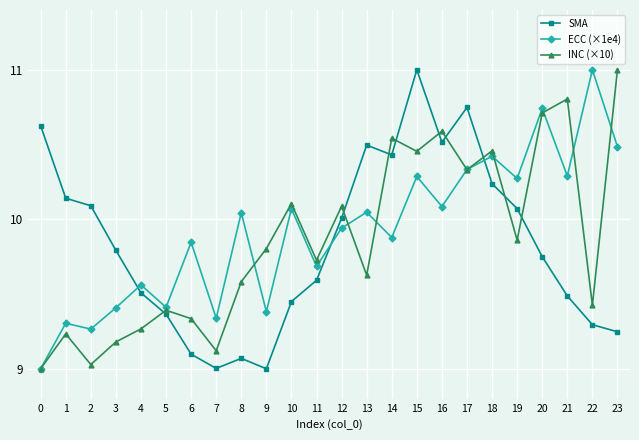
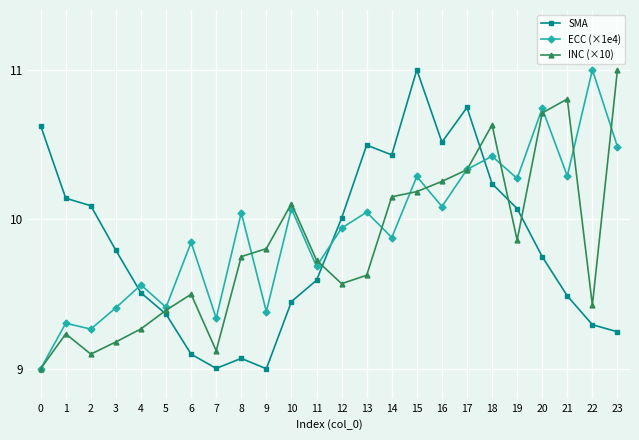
INC (×10), 2: 9.03 -> 9.10
INC (×10), 6: 9.34 -> 9.50
INC (×10), 8: 9.58 -> 9.75
INC (×10), 12: 10.09 -> 9.57
INC (×10), 14: 10.54 -> 10.15
INC (×10), 15: 10.45 -> 10.19
INC (×10), 16: 10.59 -> 10.25
INC (×10), 18: 10.46 -> 10.63
